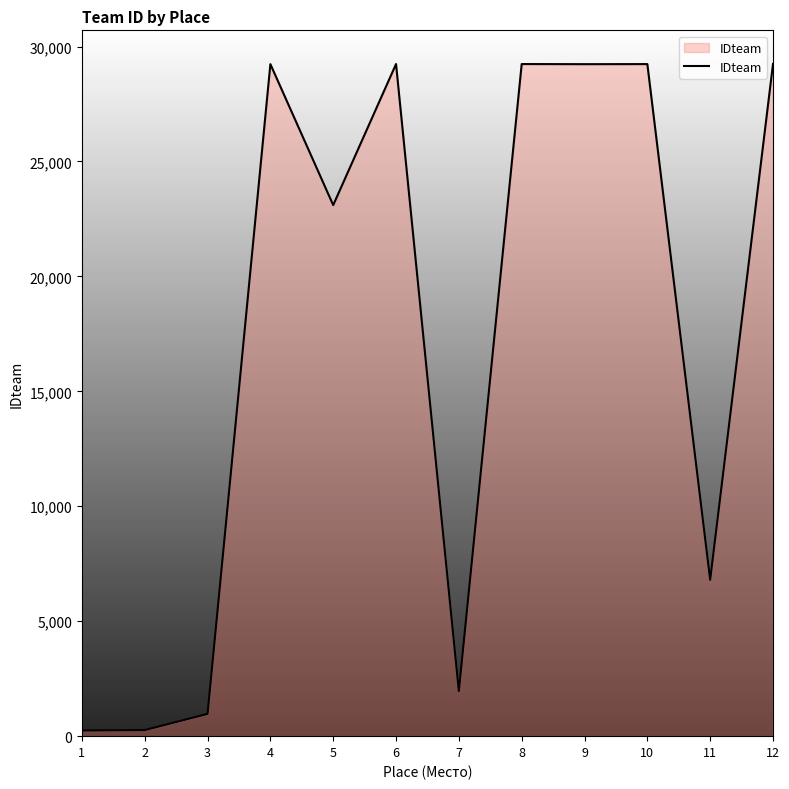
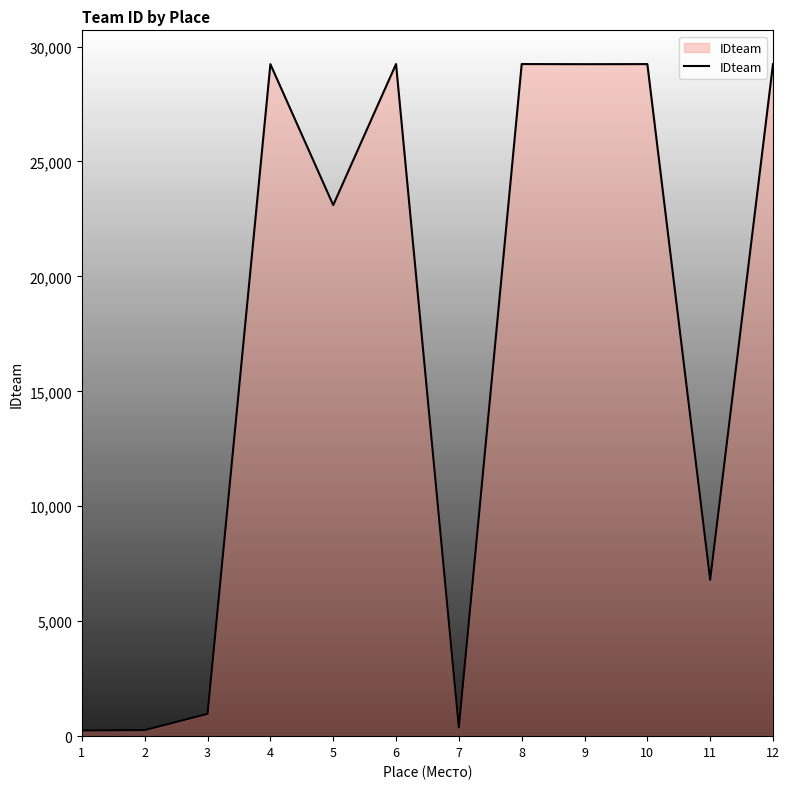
7: 2,000 -> 400
